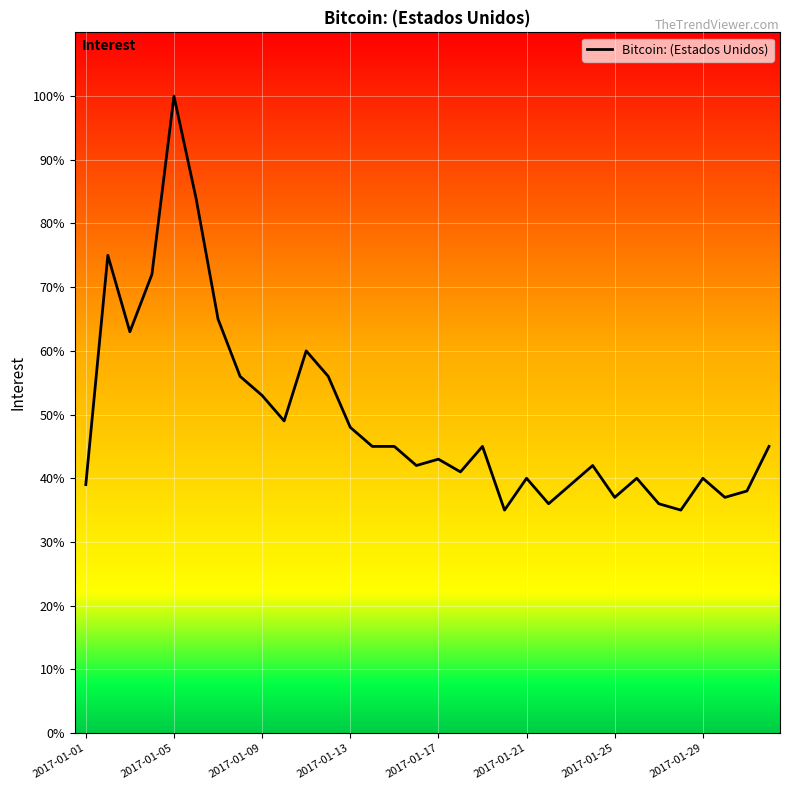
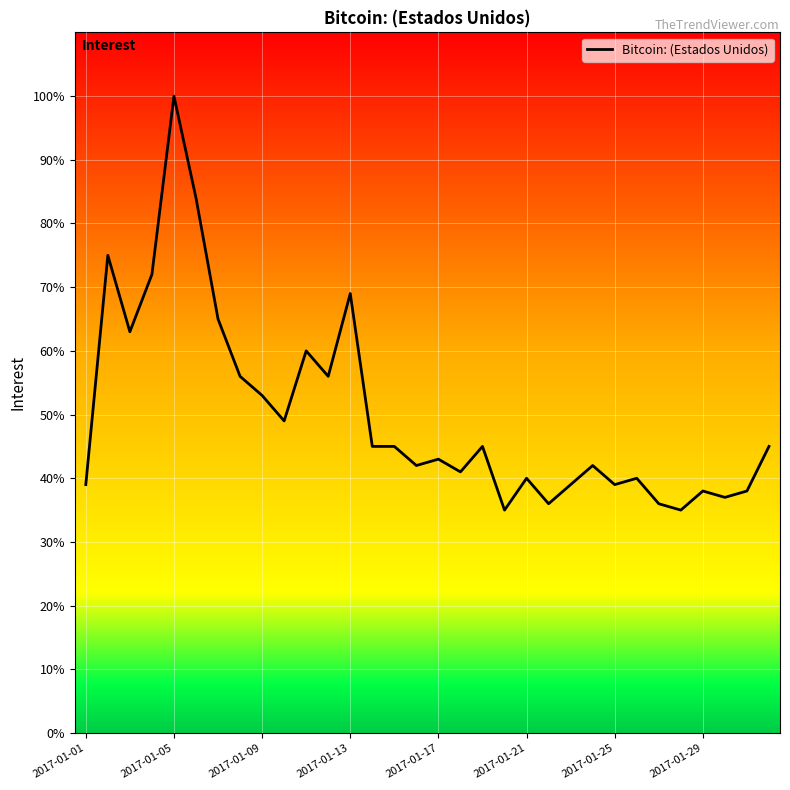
2017-01-13: 48% -> 69%
2017-01-25: 37% -> 39%
2017-01-29: 40% -> 38%
